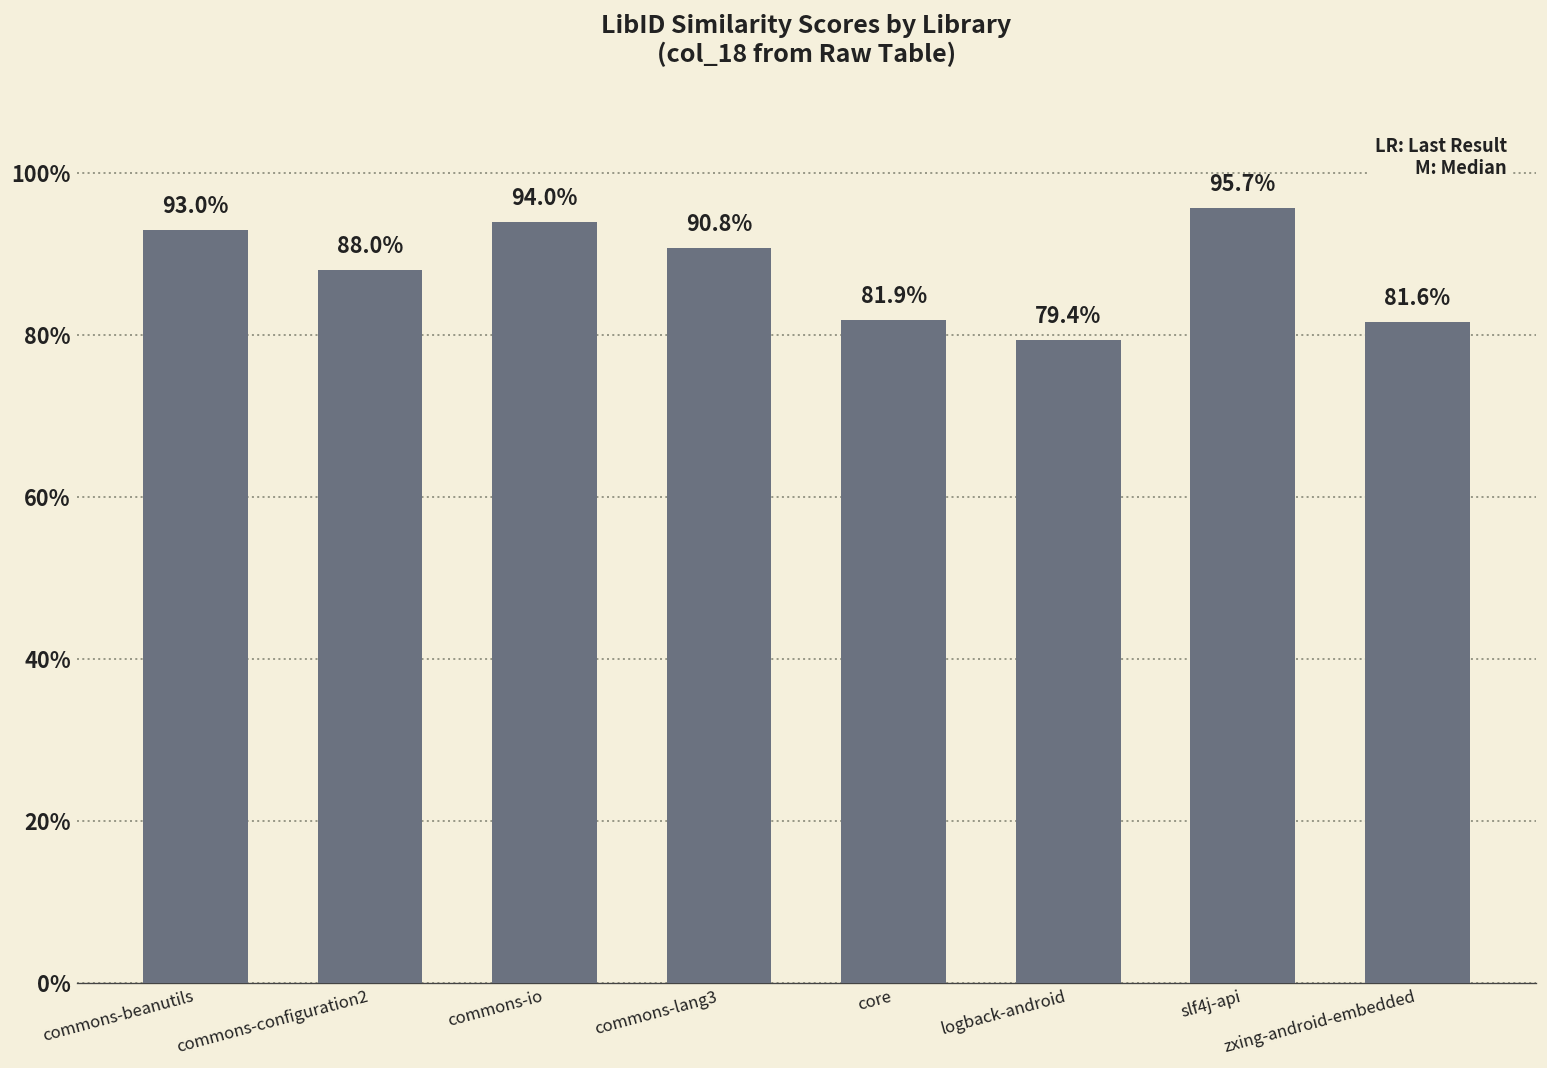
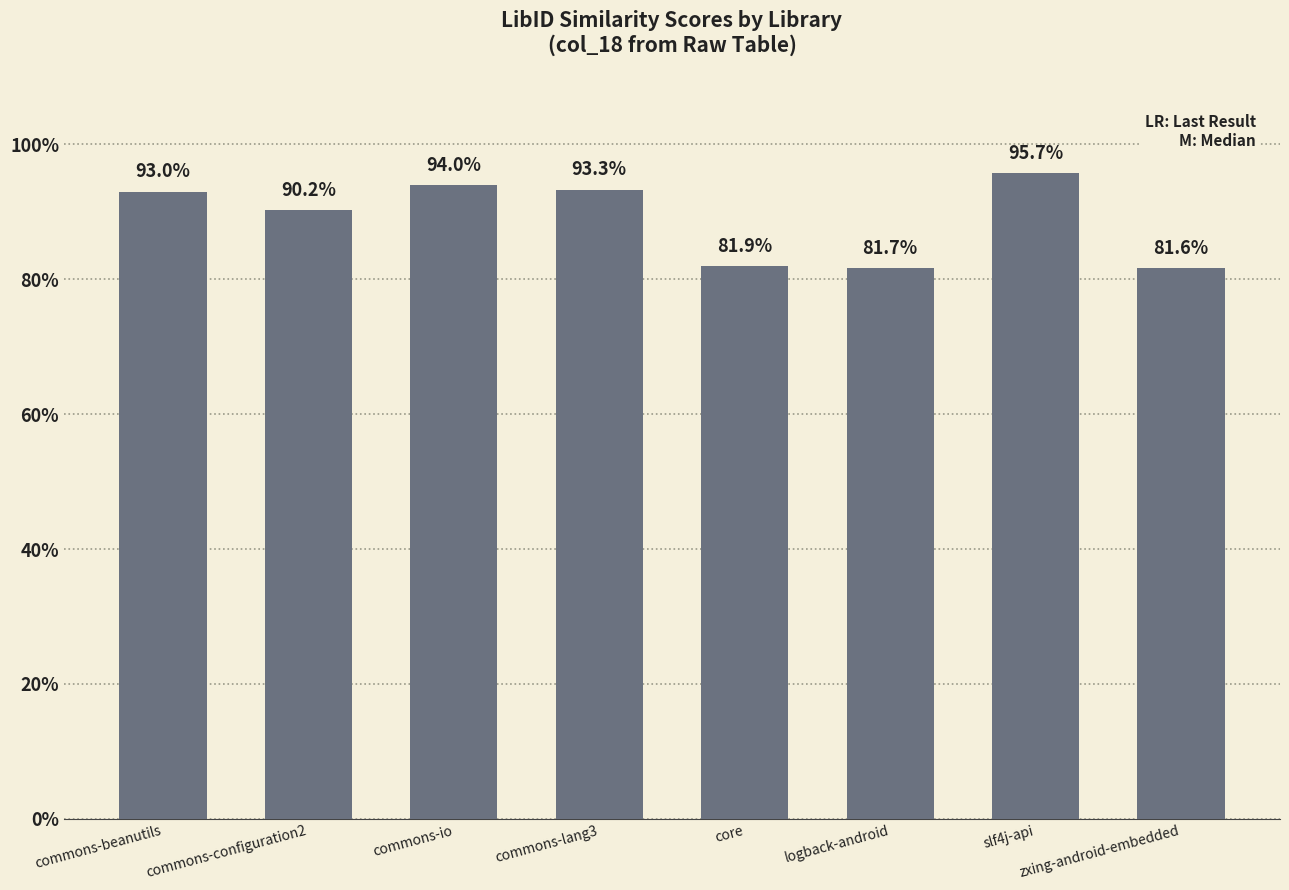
commons-configuration2: 88.0% -> 90.2%
commons-lang3: 90.8% -> 93.3%
logback-android: 79.4% -> 81.7%
